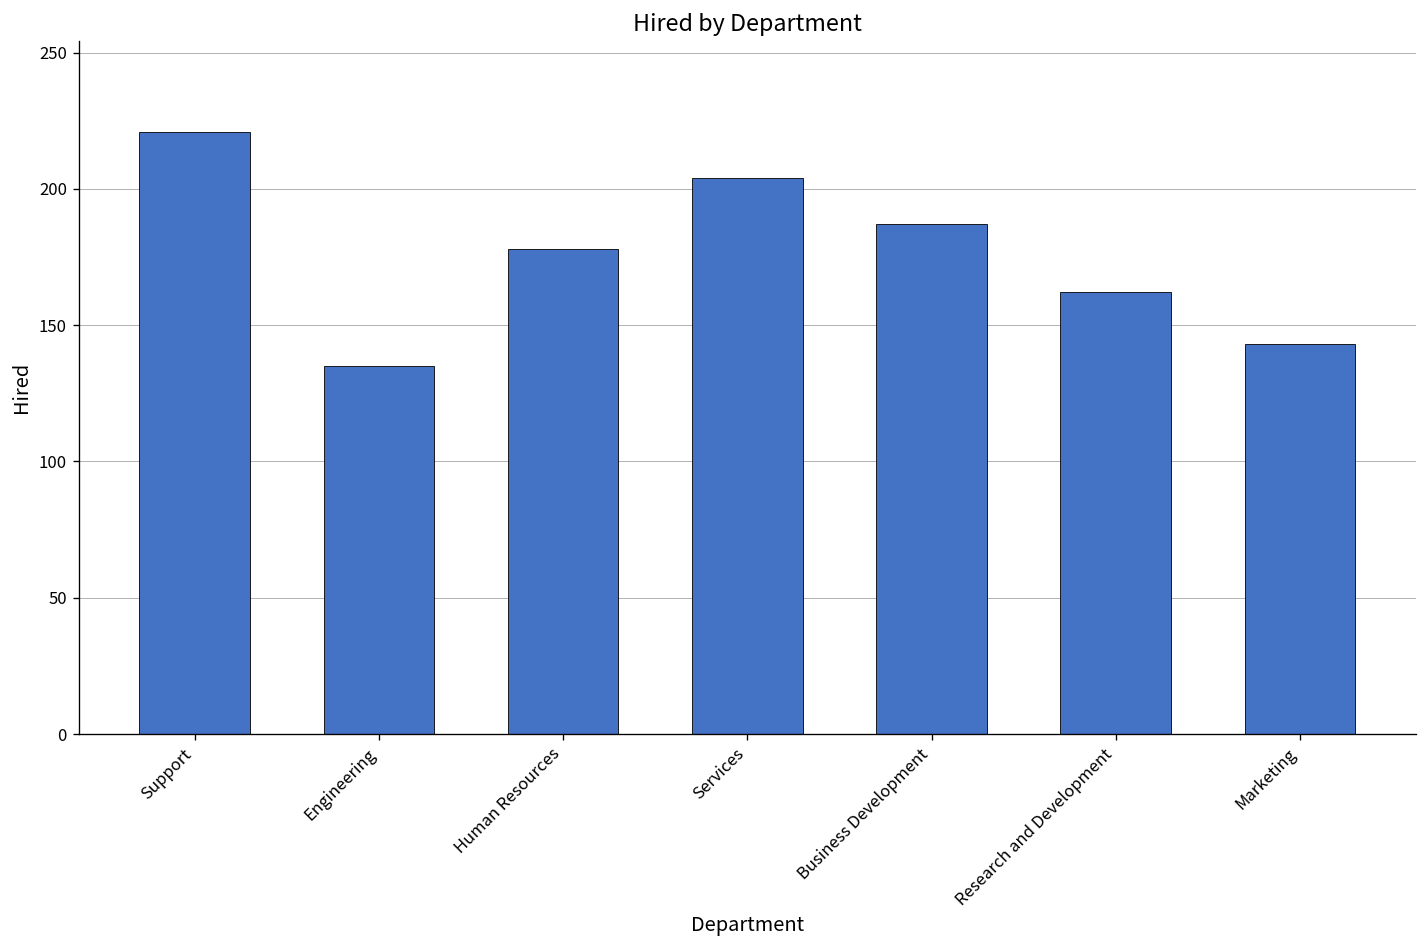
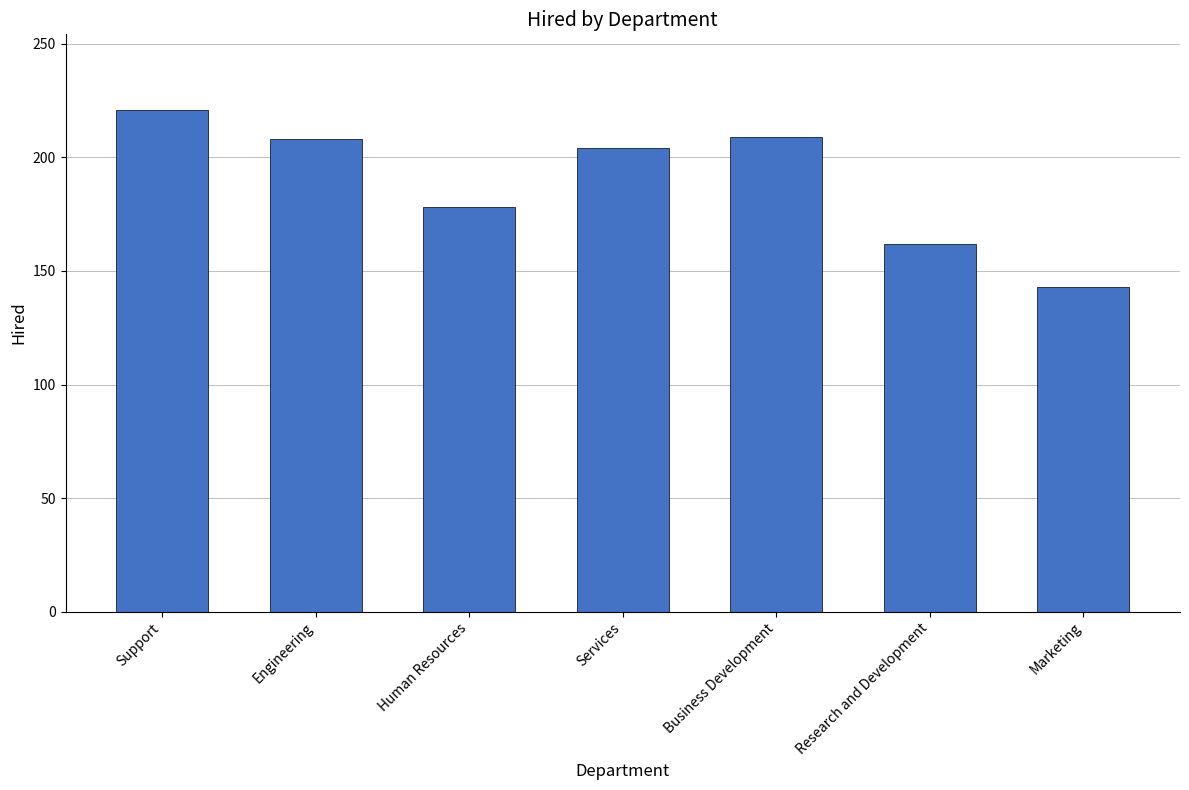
Engineering: 135 -> 208
Business Development: 187 -> 209
